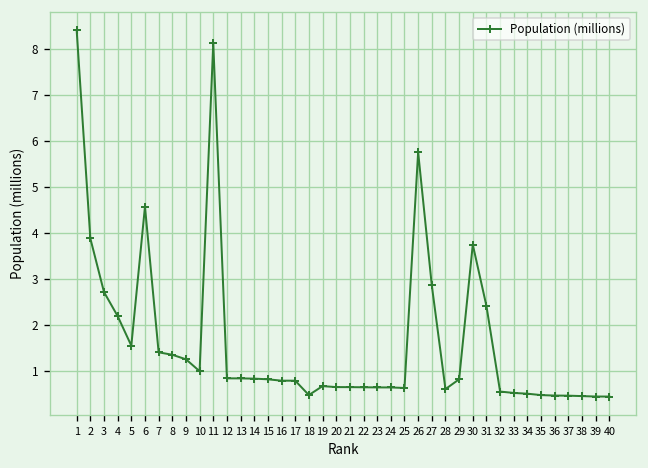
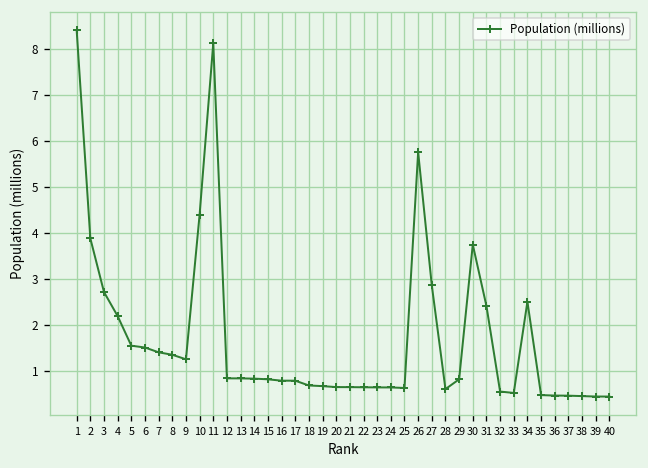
6: 4.6 -> 1.5
10: 1.0 -> 4.4
18: 0.5 -> 0.7
34: 0.5 -> 2.5
